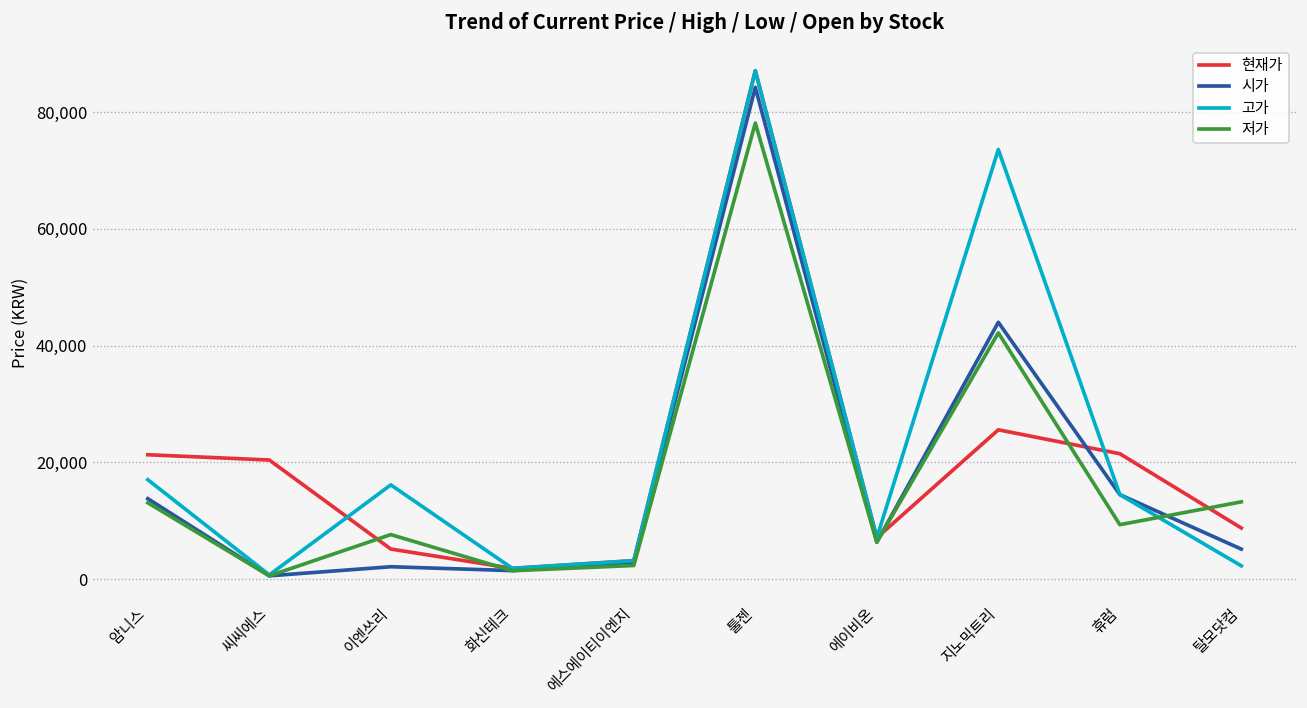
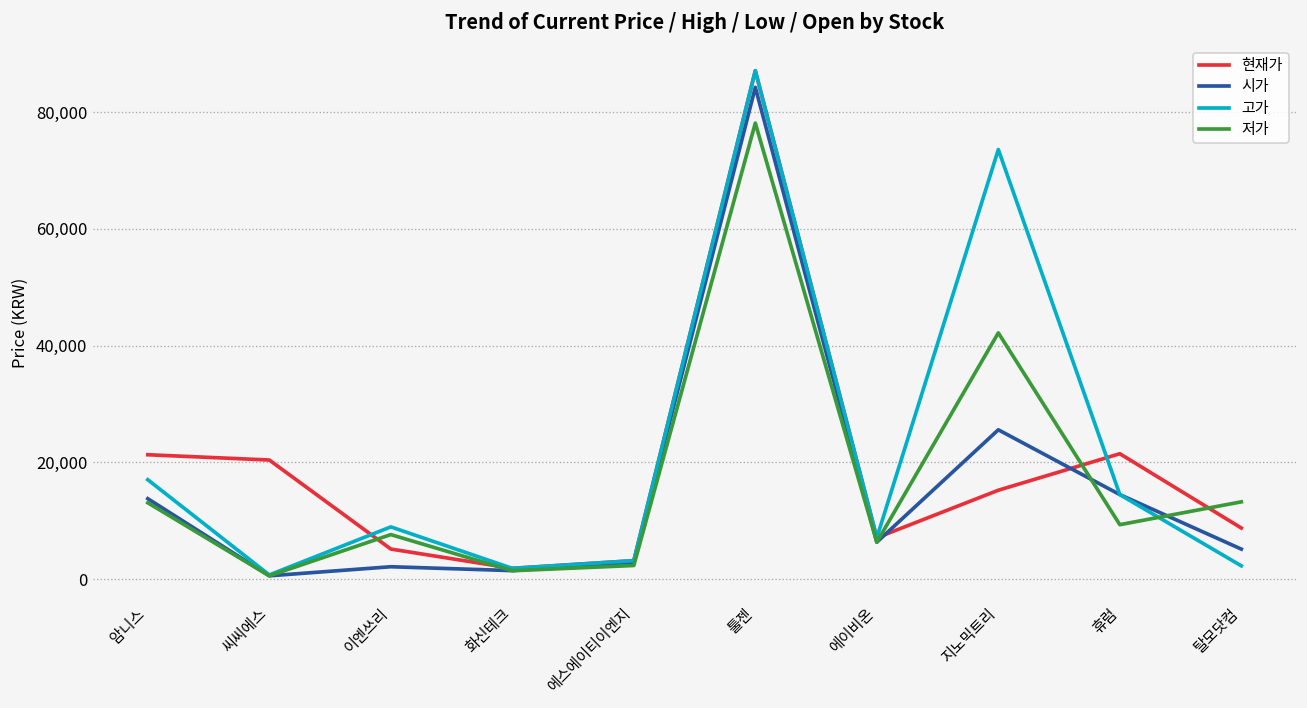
고가, 이엔쓰리: 16,000 -> 9,000
현재가, 지노믹트리: 26,000 -> 15,000
시가, 지노믹트리: 44,000 -> 26,000
